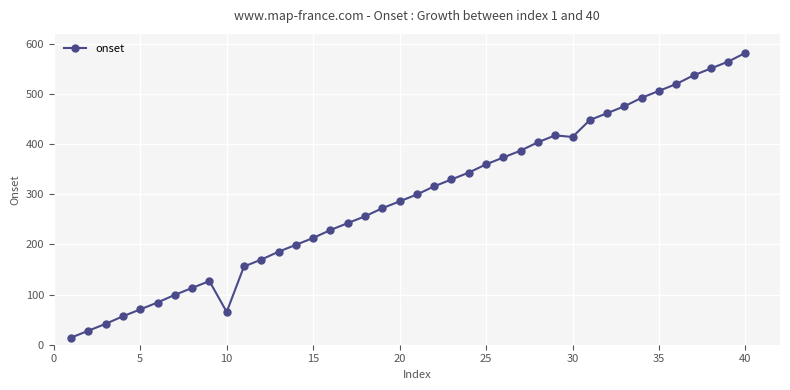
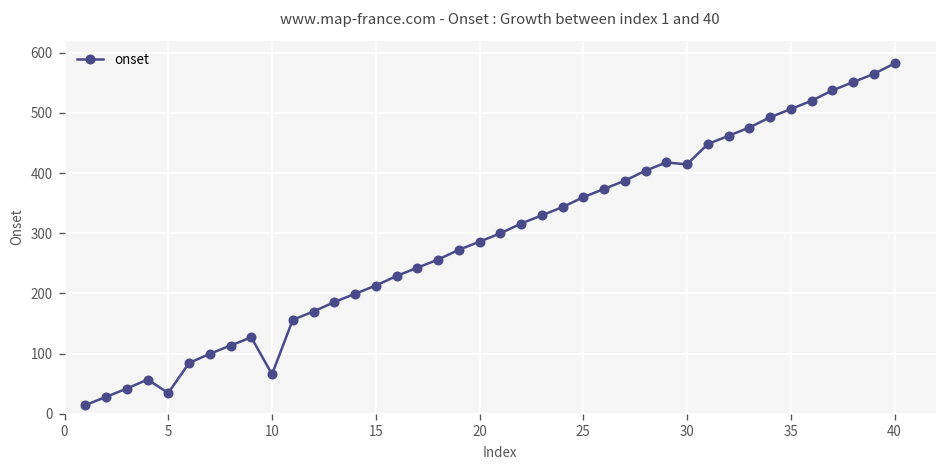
5: 70 -> 30
